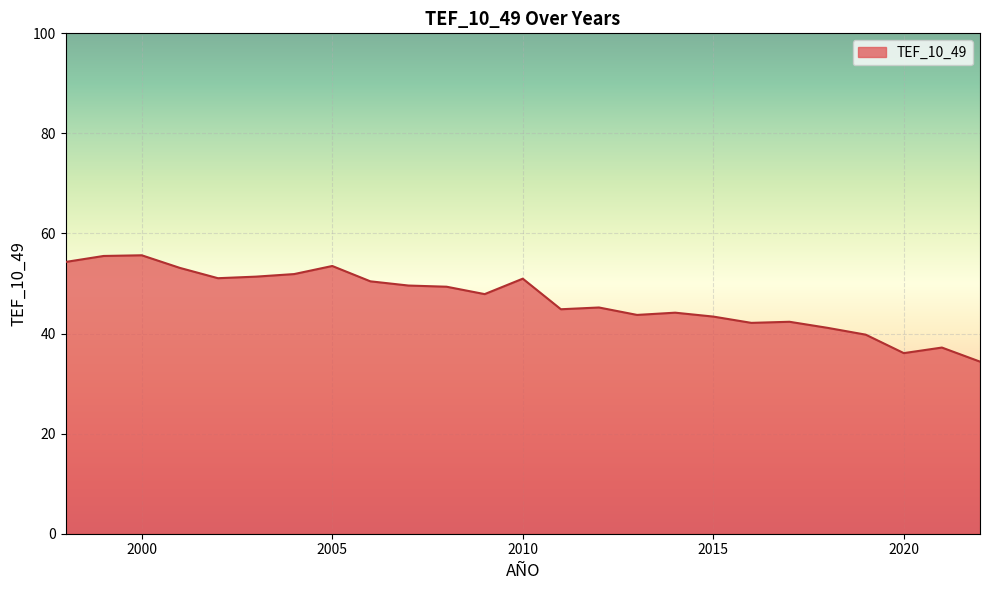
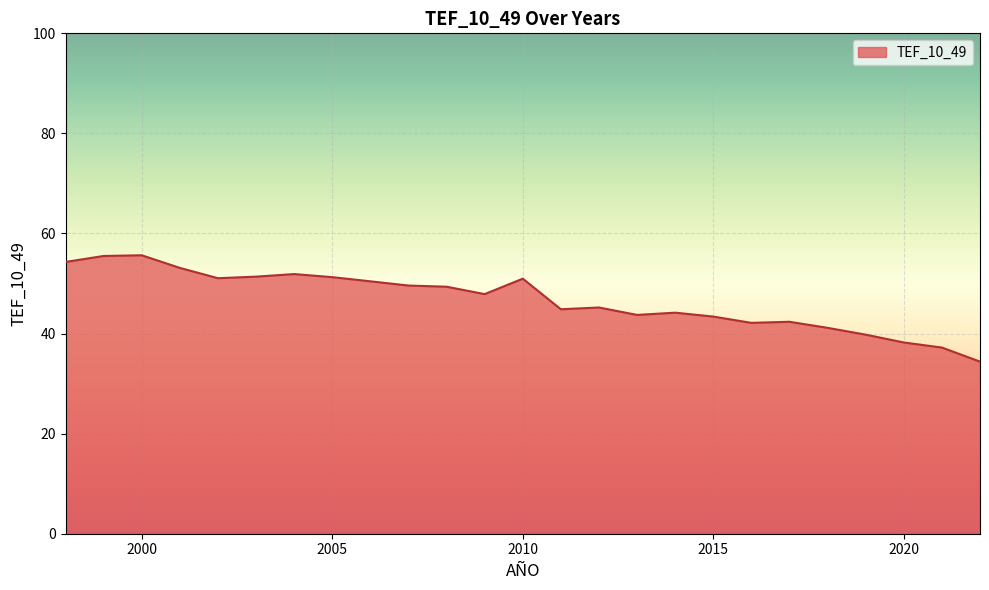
2005: 54 -> 51
2020: 36 -> 38
